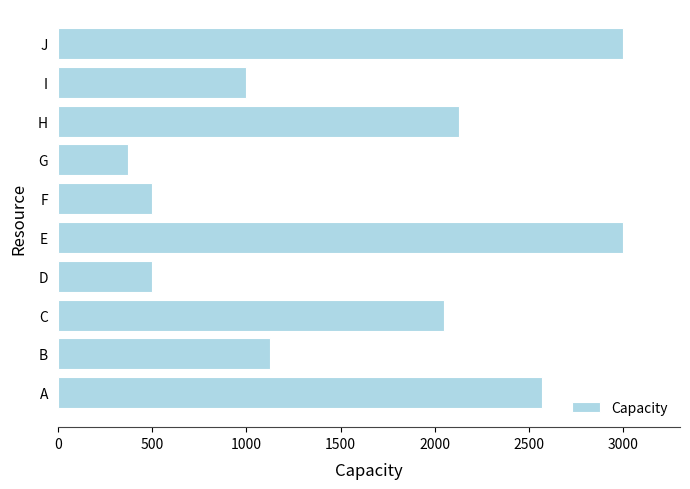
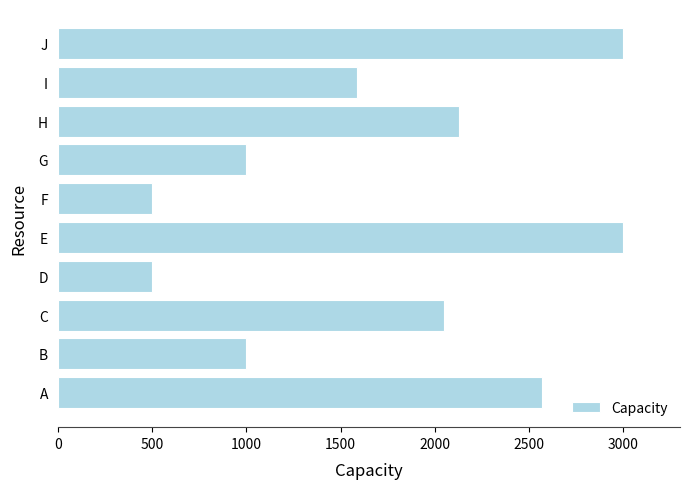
I: 1000 -> 1590
G: 370 -> 1000
B: 1120 -> 1000
